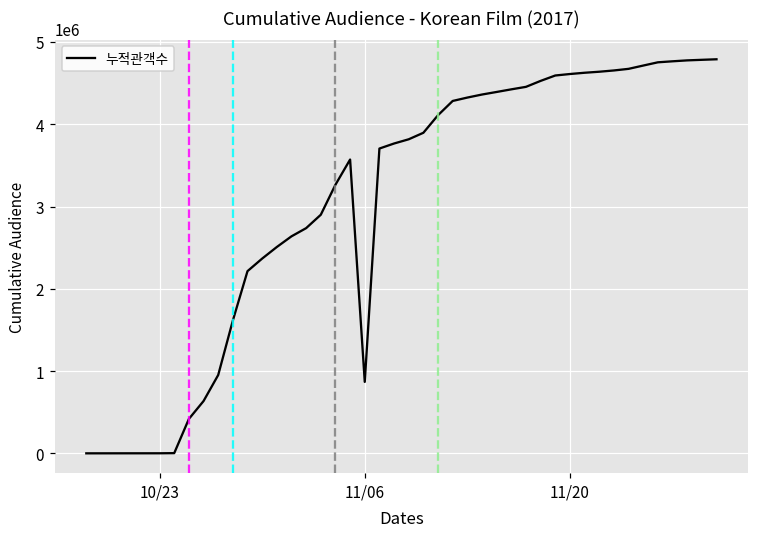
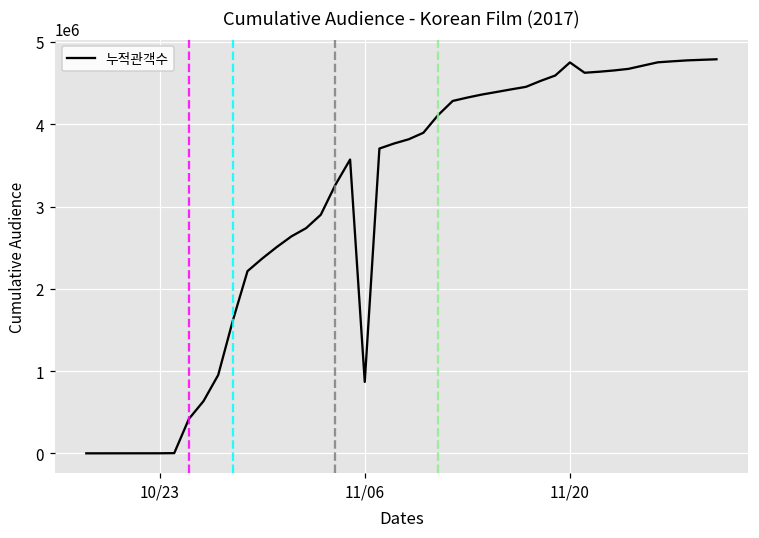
11/20: 4600000 -> 4800000
